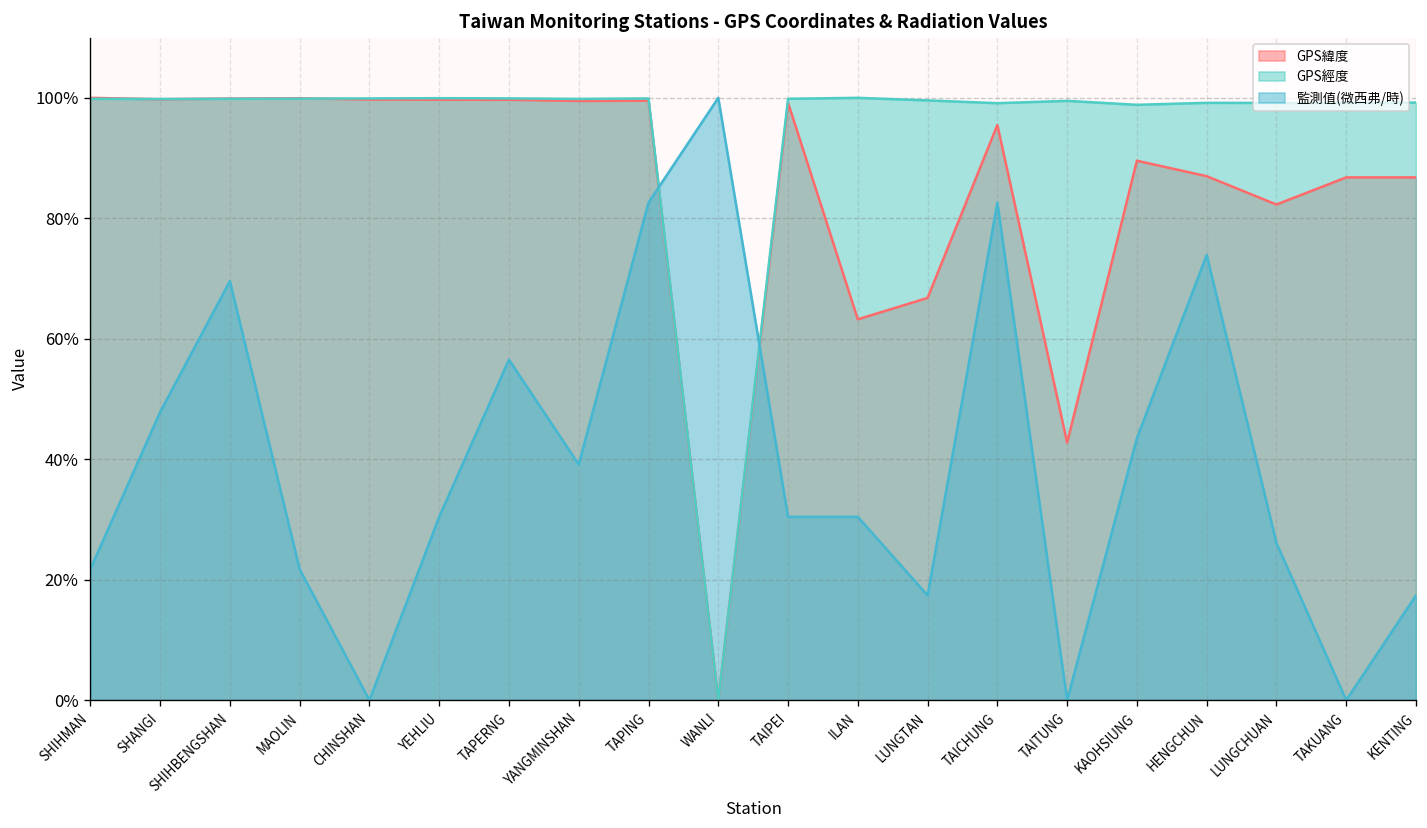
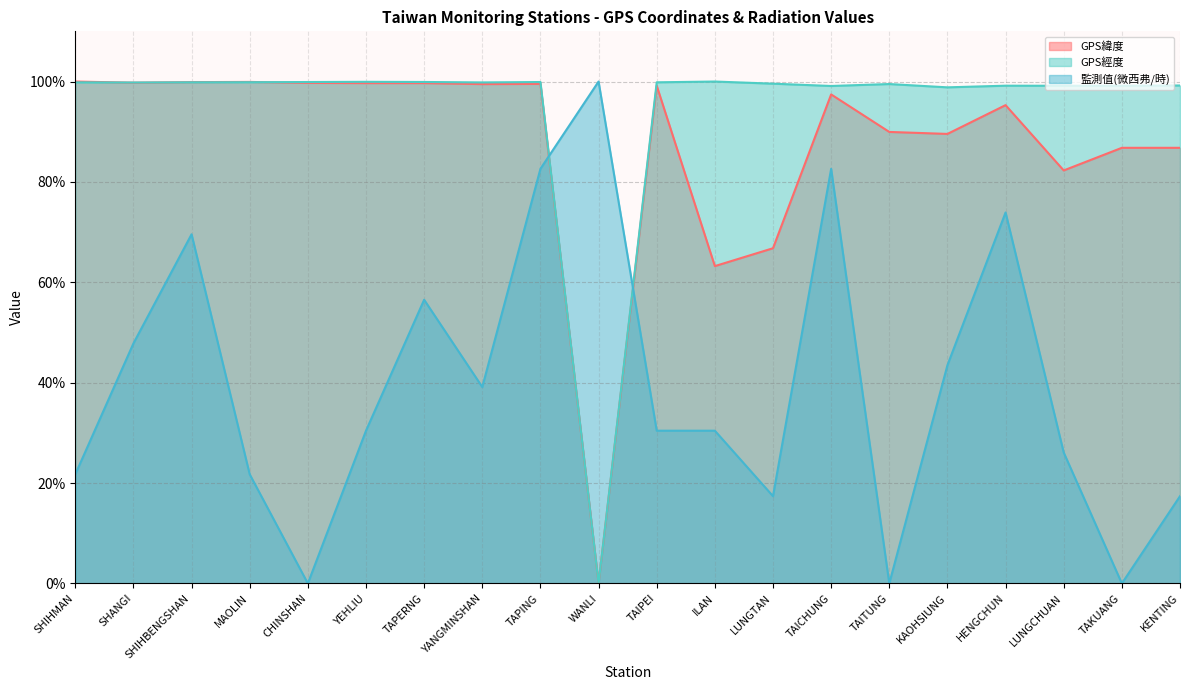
GPS緯度, TAICHUNG: 95% -> 97%
GPS緯度, TAITUNG: 43% -> 90%
GPS緯度, HENGCHUN: 87% -> 95%
